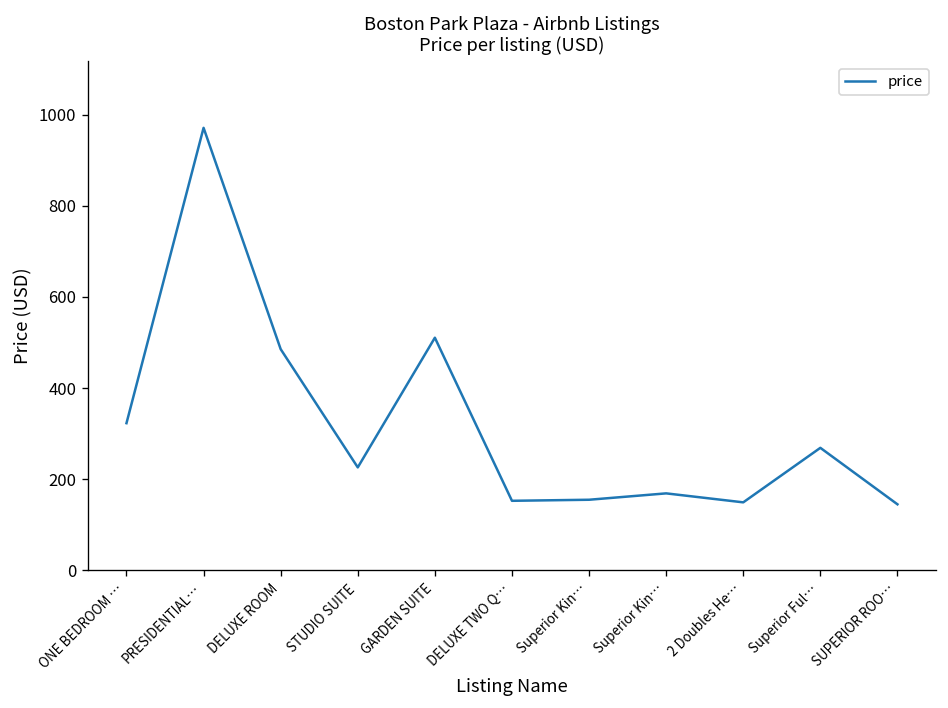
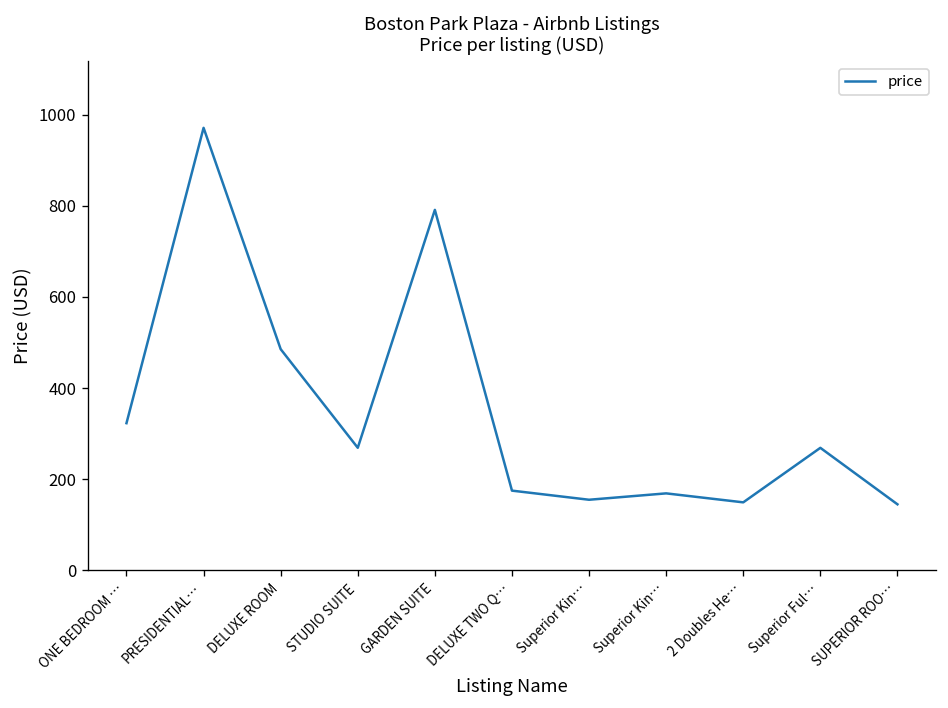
STUDIO SUITE: 230 -> 270
GARDEN SUITE: 510 -> 790
DELUXE TWO Q…: 150 -> 180
